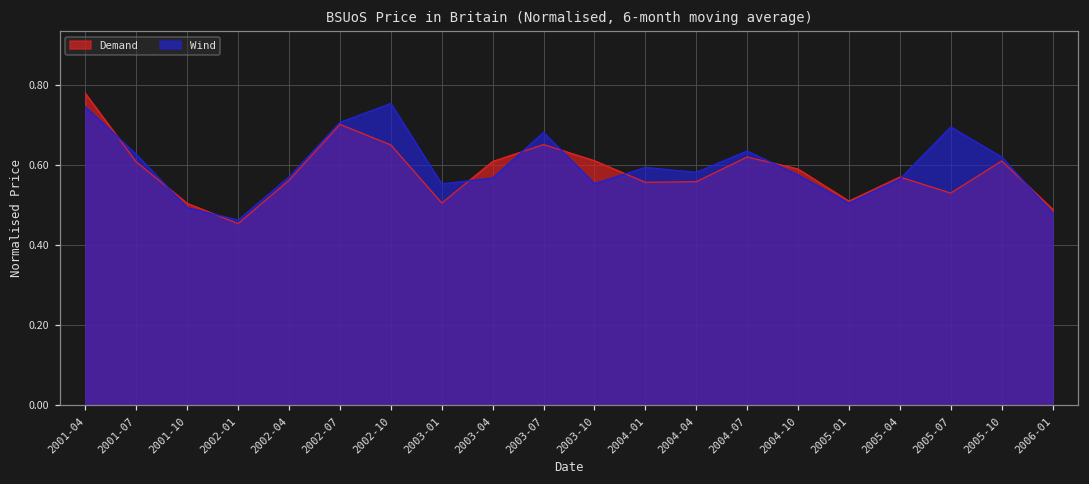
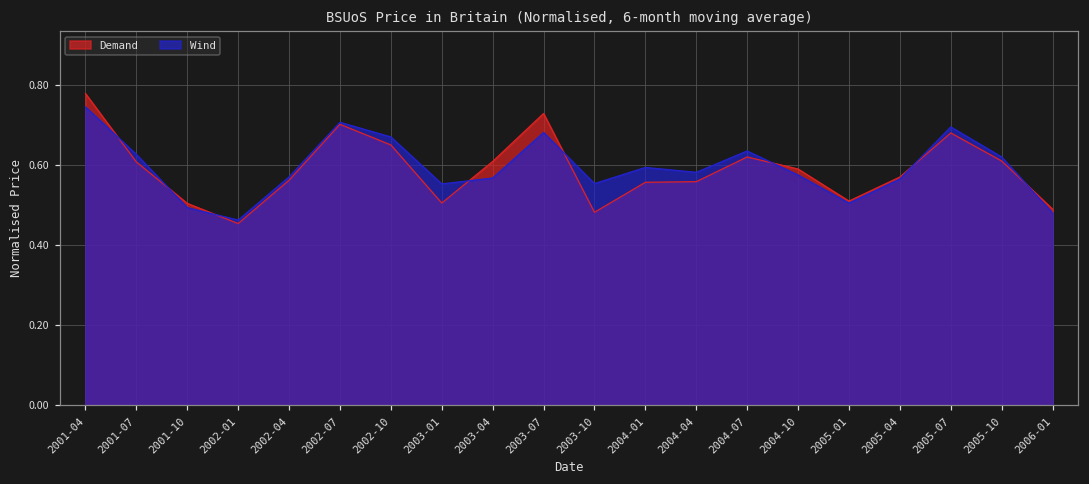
Wind, 2002-10: 0.75 -> 0.67
Demand, 2003-07: 0.65 -> 0.73
Demand, 2003-10: 0.61 -> 0.48
Demand, 2005-07: 0.53 -> 0.68
